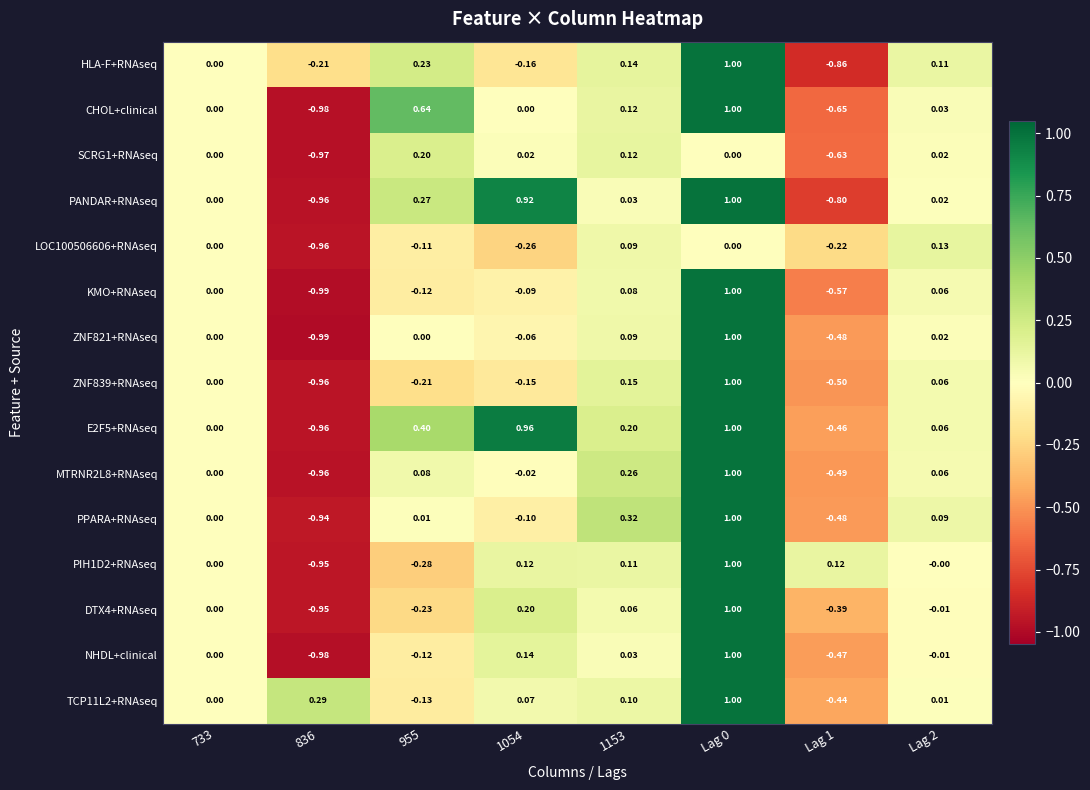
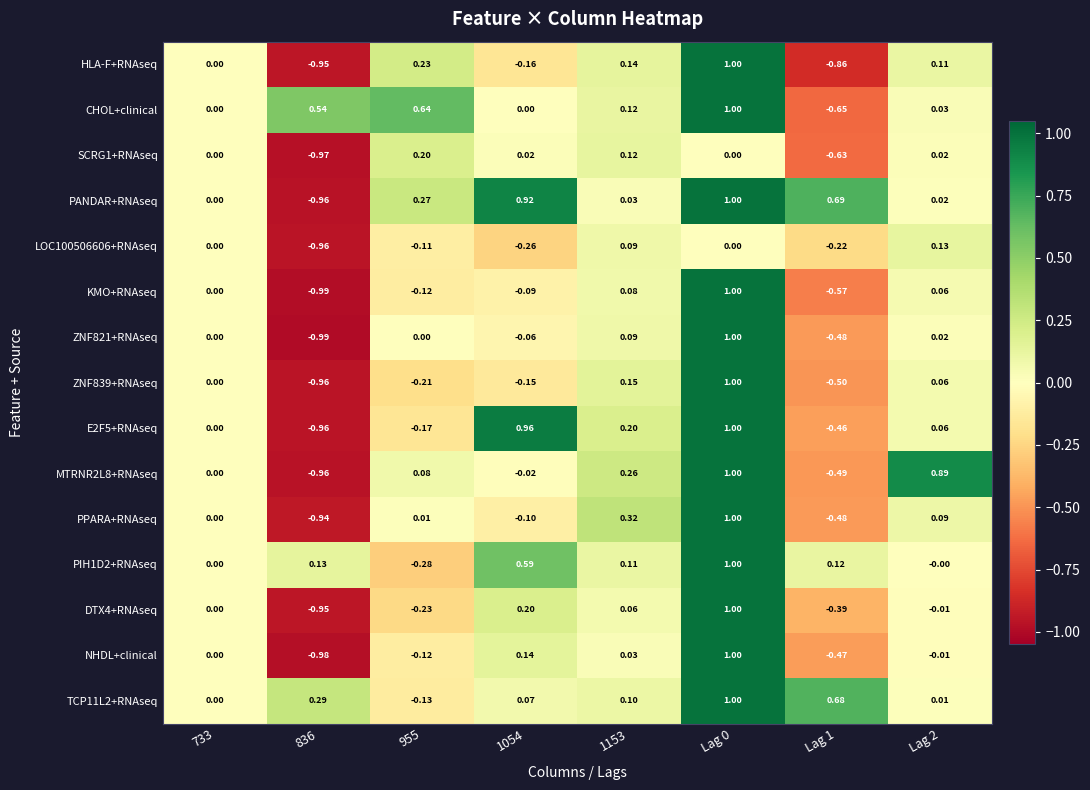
HLA-F+RNAseq, 836: -0.21 -> -0.95
CHOL+clinical, 836: -0.98 -> 0.54
PANDAR+RNAseq, Lag 1: -0.80 -> 0.69
E2F5+RNAseq, 955: 0.40 -> -0.17
MTRNR2L8+RNAseq, Lag 2: 0.06 -> 0.89
PIH1D2+RNAseq, 836: -0.95 -> 0.13
PIH1D2+RNAseq, 1054: 0.12 -> 0.59
TCP11L2+RNAseq, Lag 1: -0.44 -> 0.68
